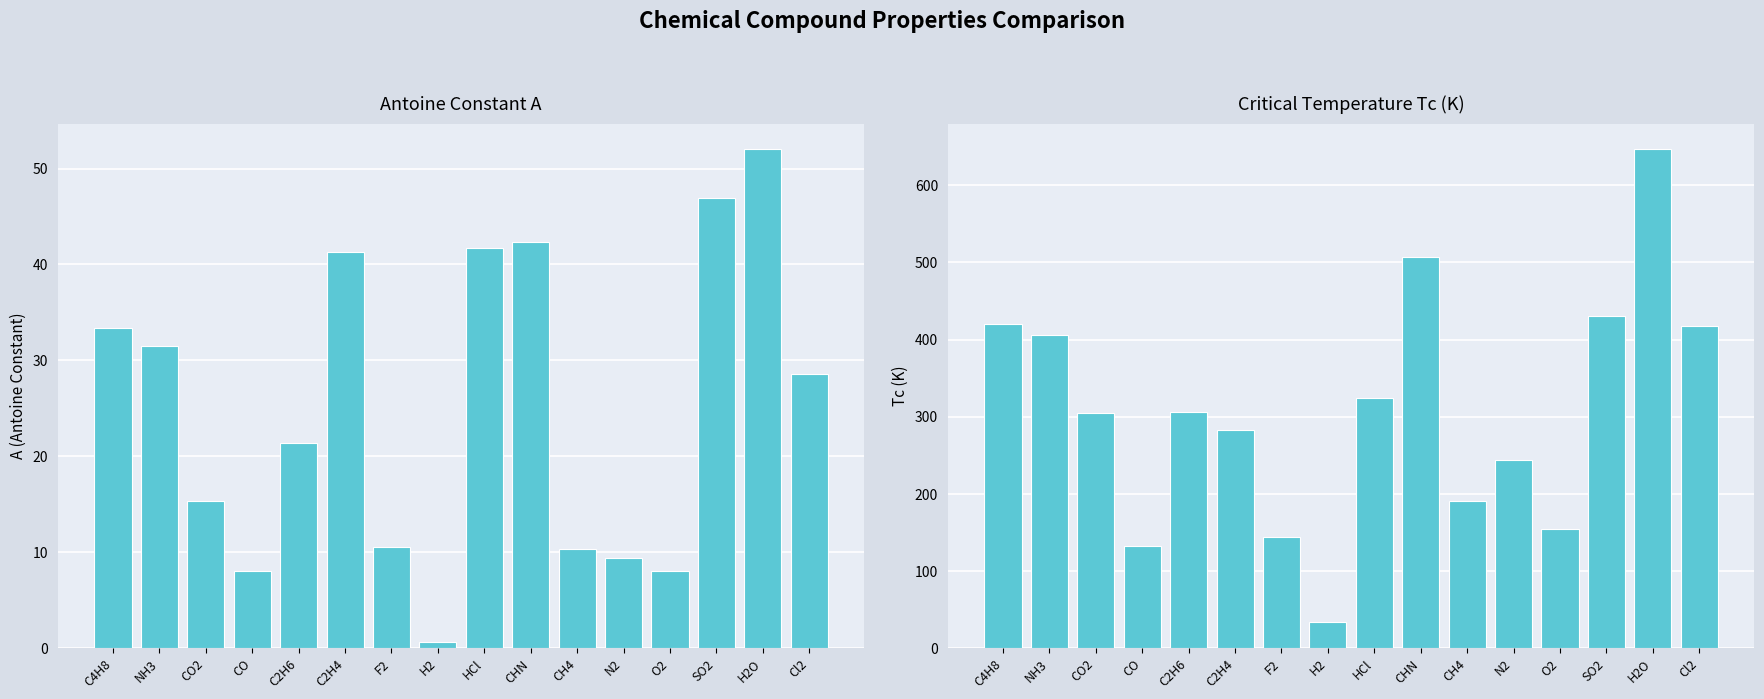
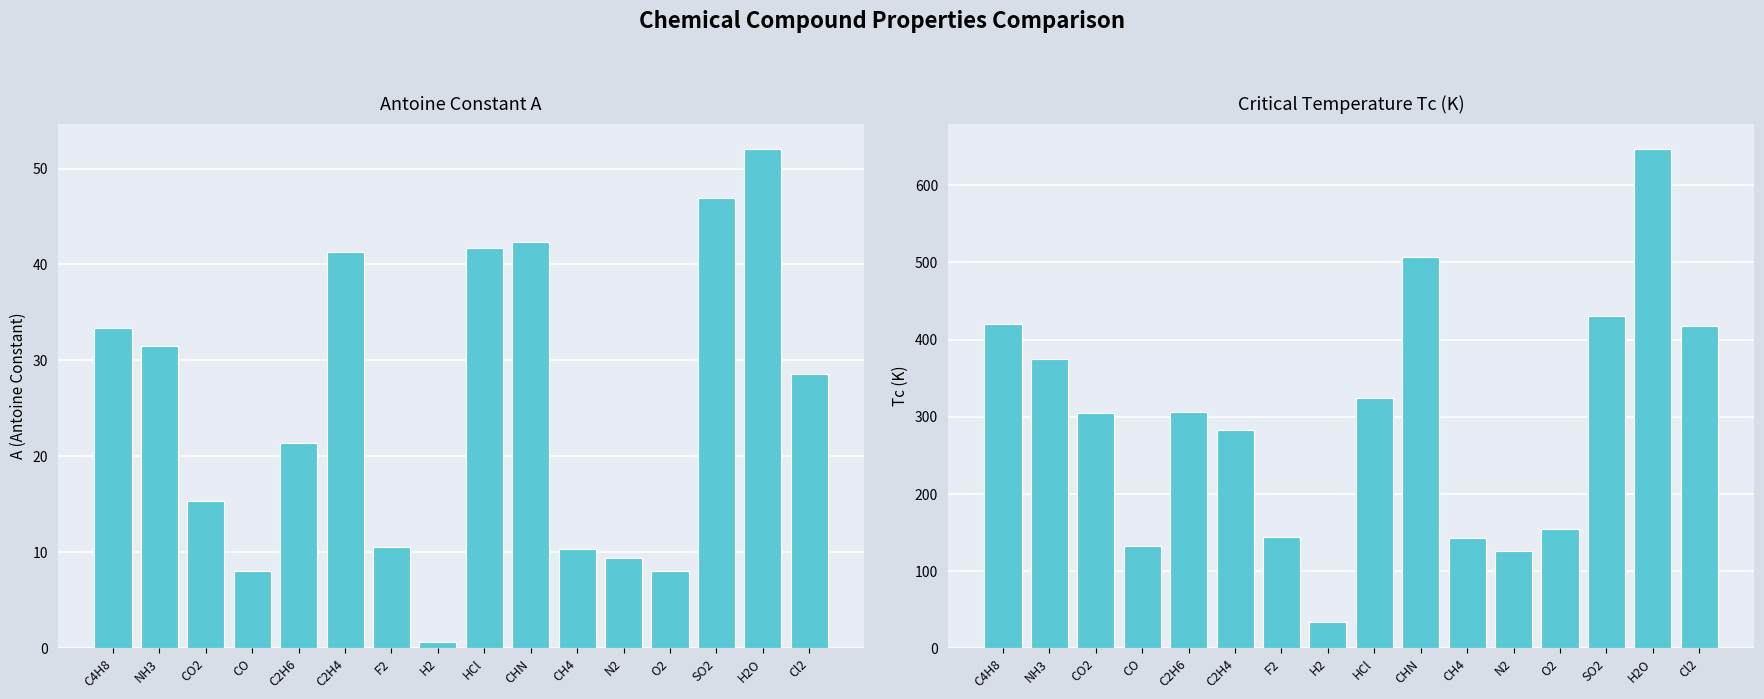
Critical Temperature Tc (K), NH3: 410 -> 380
Critical Temperature Tc (K), CH4: 190 -> 140
Critical Temperature Tc (K), N2: 240 -> 130
